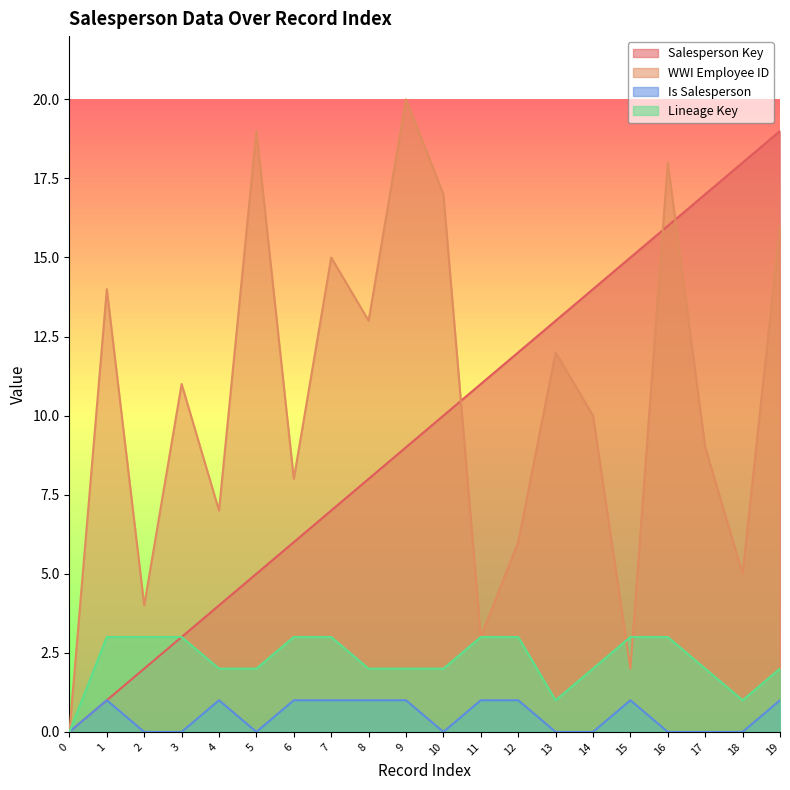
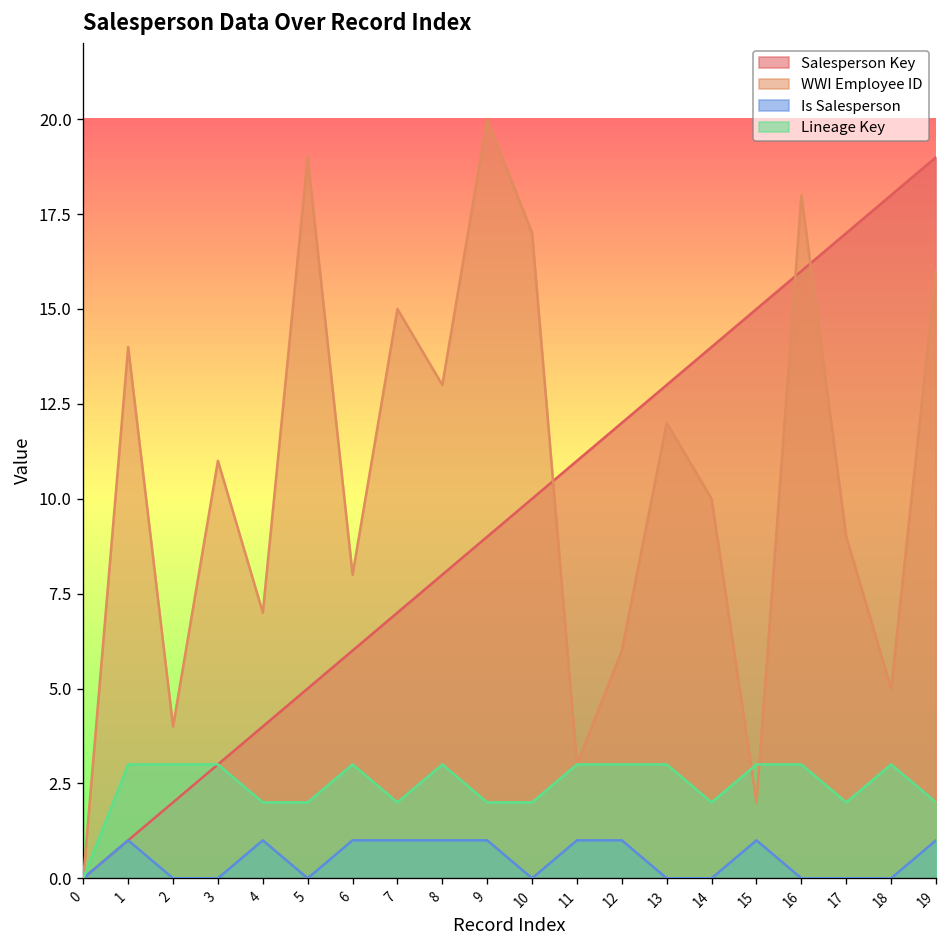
Lineage Key, 7: 3 -> 2
Lineage Key, 8: 2 -> 3
Lineage Key, 13: 1 -> 3
Lineage Key, 18: 1 -> 3
